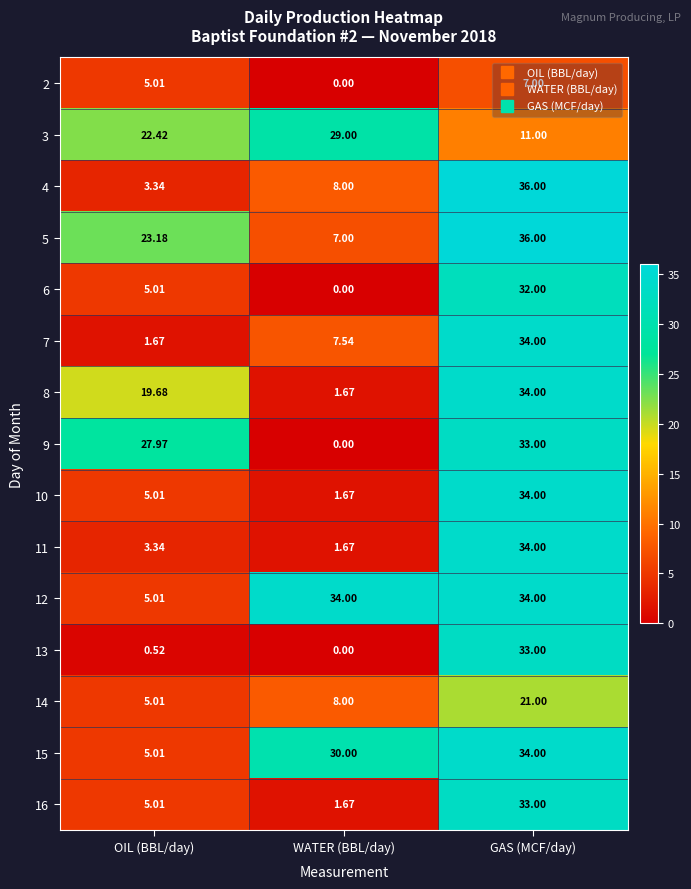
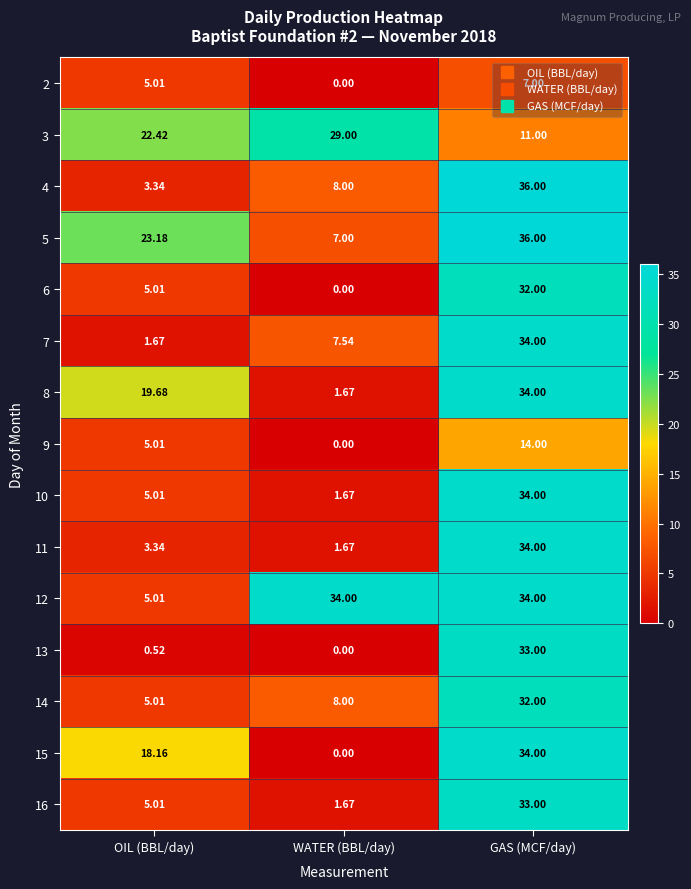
9, OIL (BBL/day): 27.97 -> 5.01
9, GAS (MCF/day): 33.00 -> 14.00
14, GAS (MCF/day): 21.00 -> 32.00
15, OIL (BBL/day): 5.01 -> 18.16
15, WATER (BBL/day): 30.00 -> 0.00
